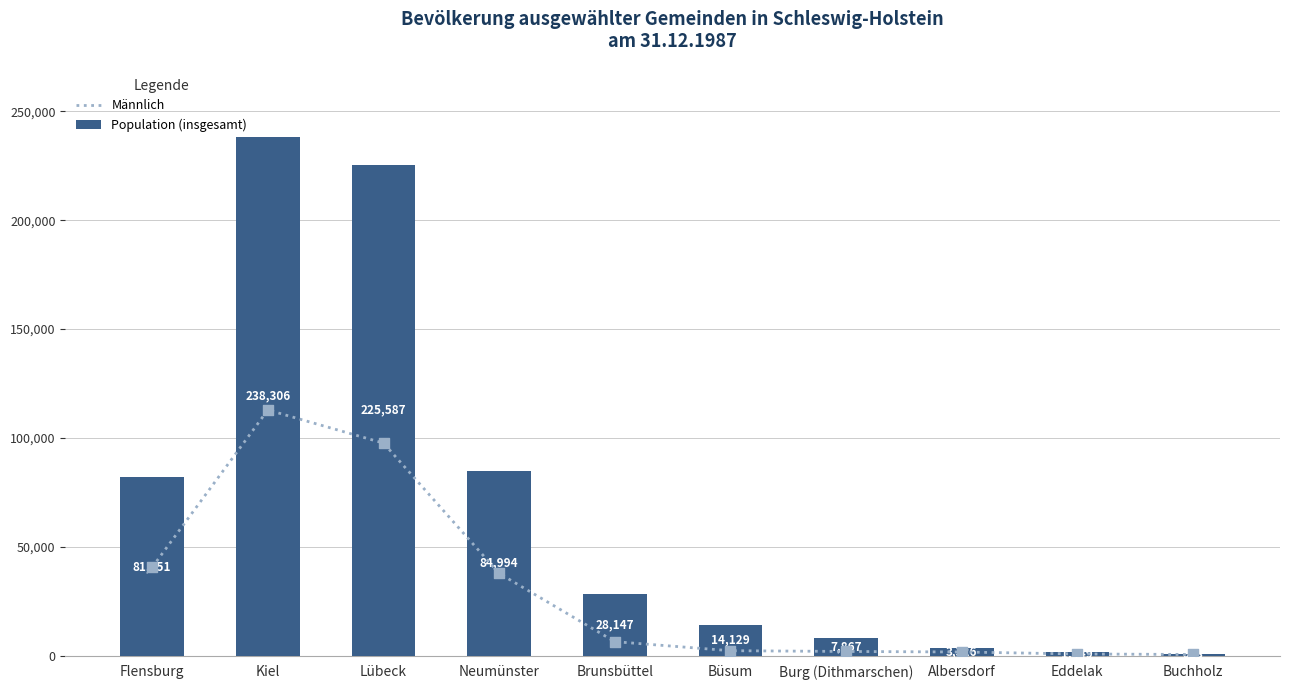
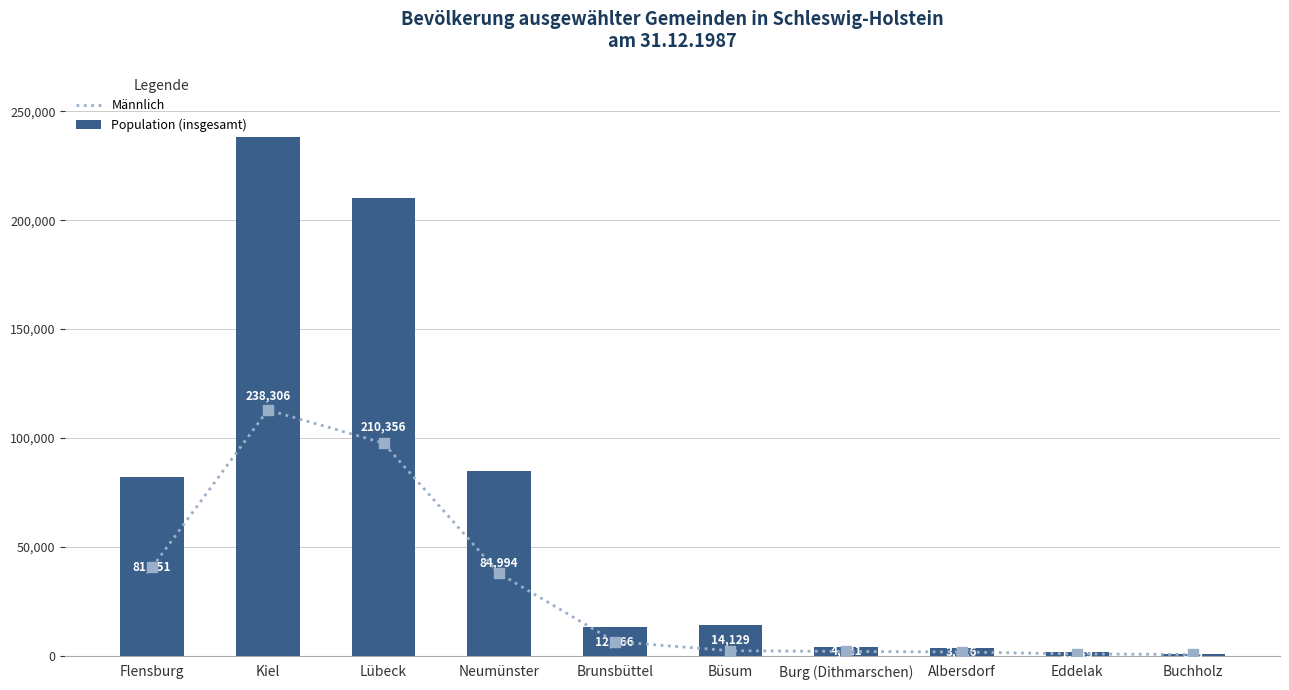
Population (insgesamt), Lübeck: 225,587 -> 210,356
Population (insgesamt), Brunsbüttel: 28,147 -> 12,966
Population (insgesamt), Burg (Dithmarschen): 7,867 -> 4,021
